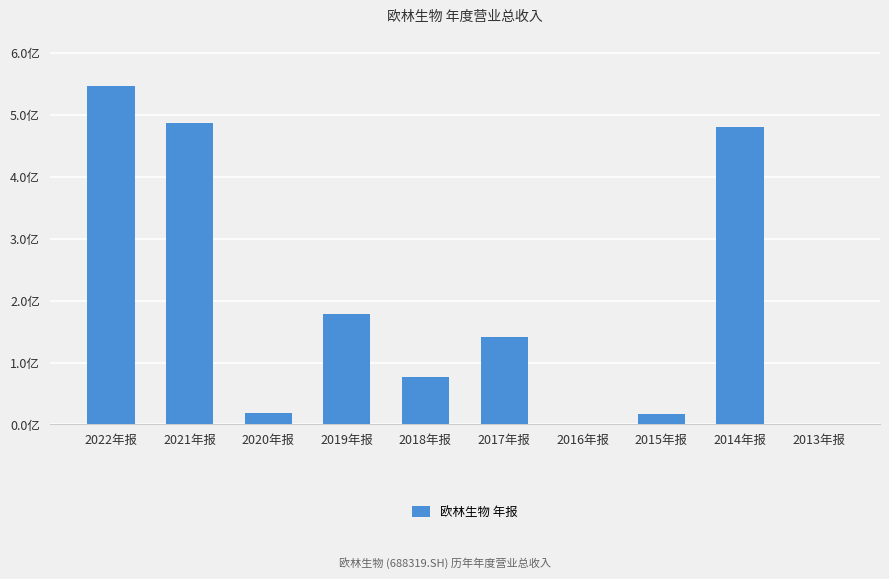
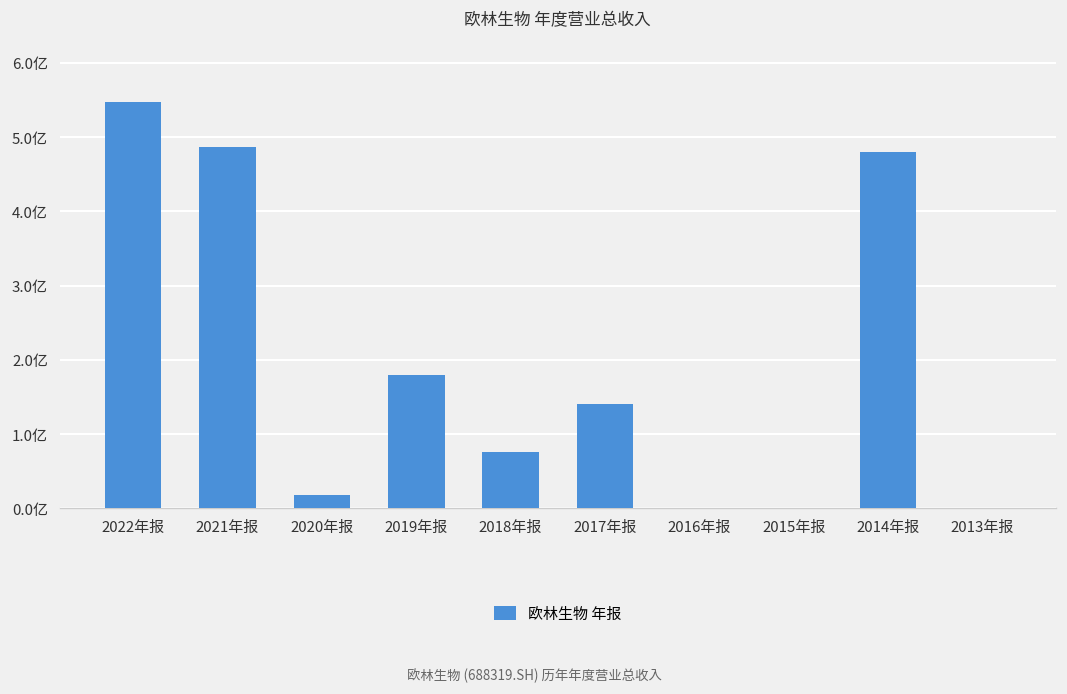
2015年报: 0.2亿 -> 0.0亿
